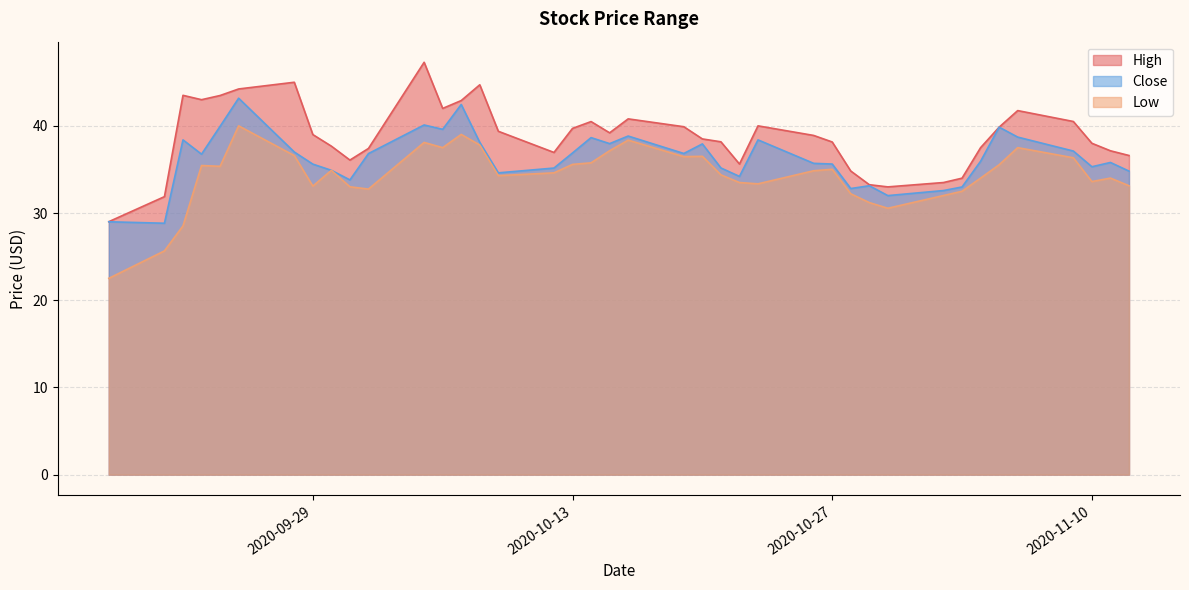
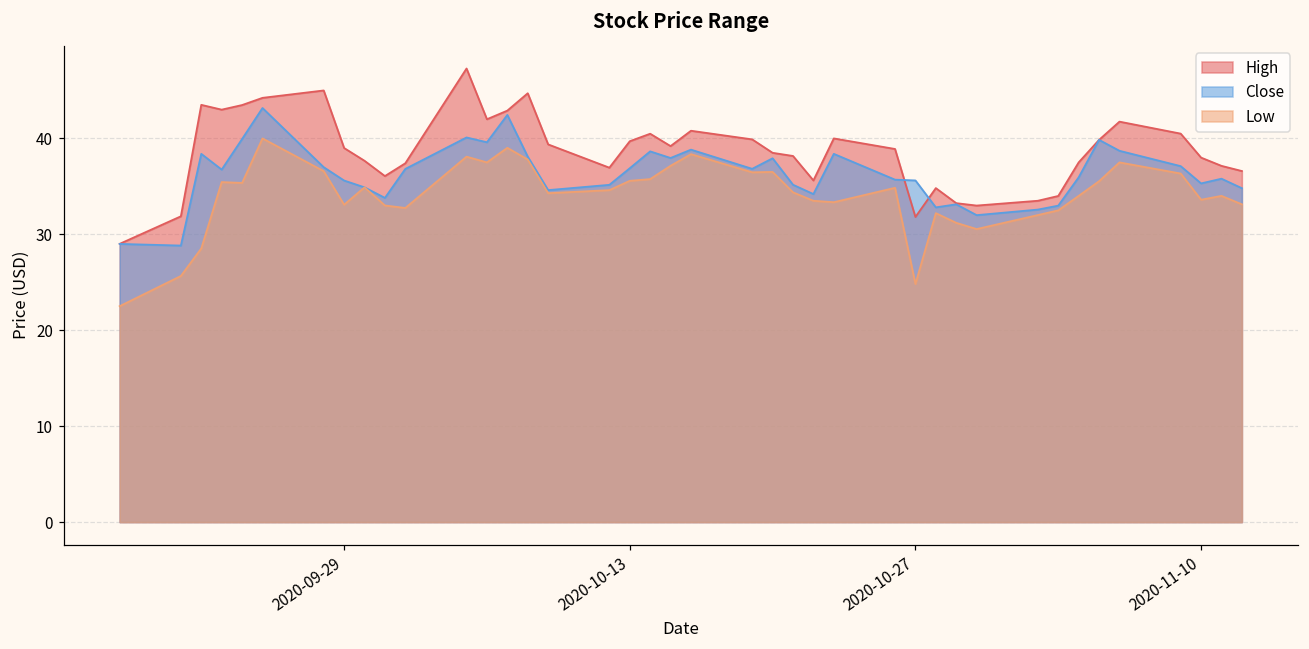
High, 2020-10-27: 38 -> 32
Low, 2020-10-27: 35 -> 25
